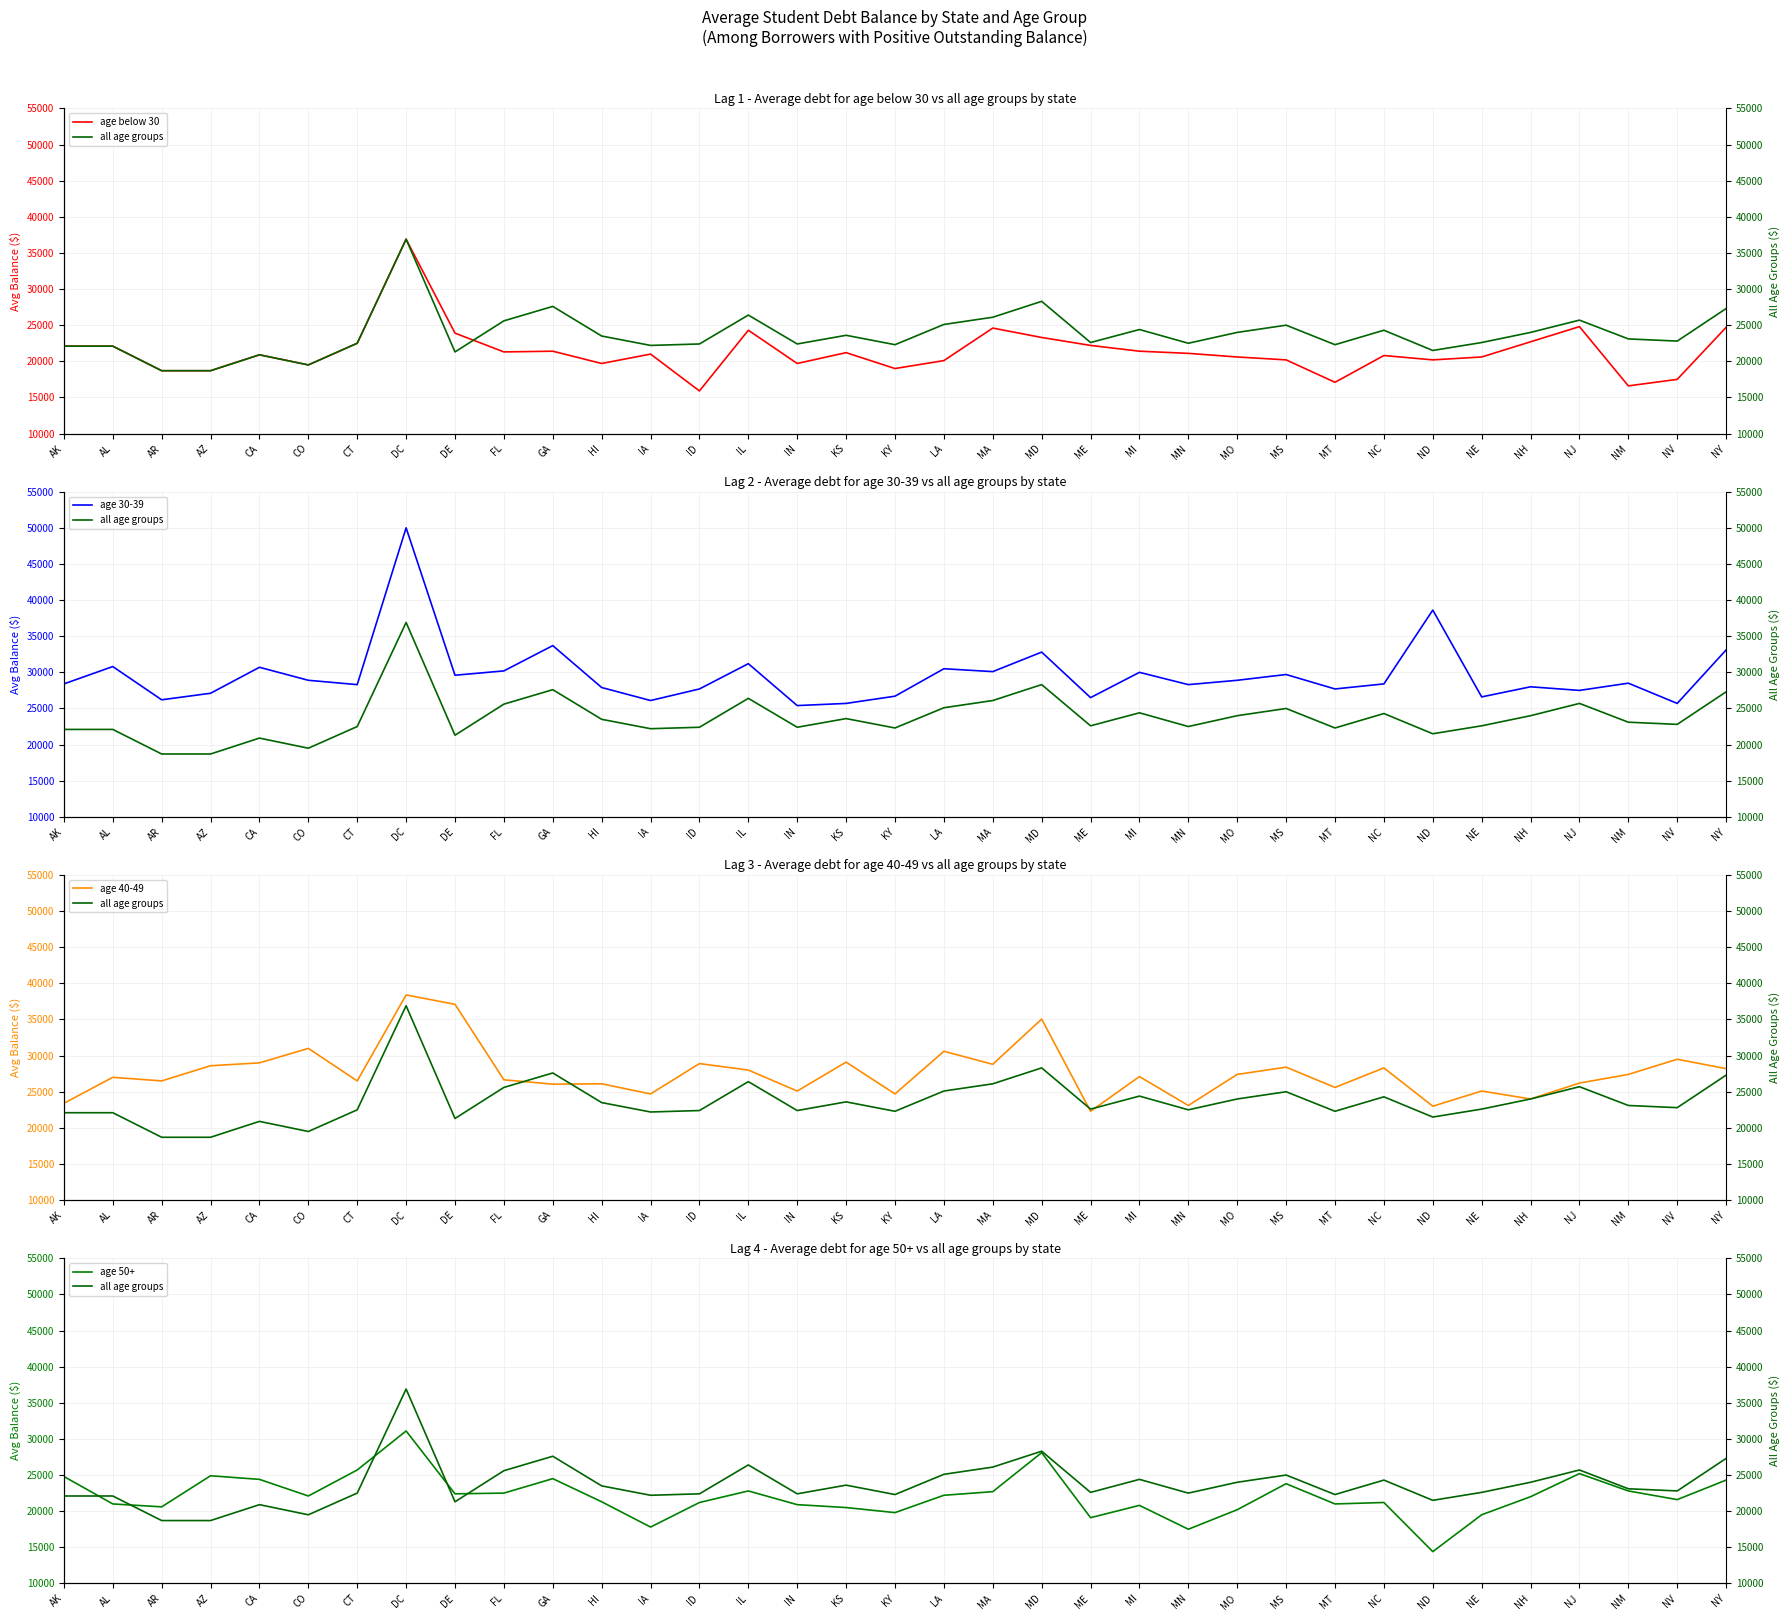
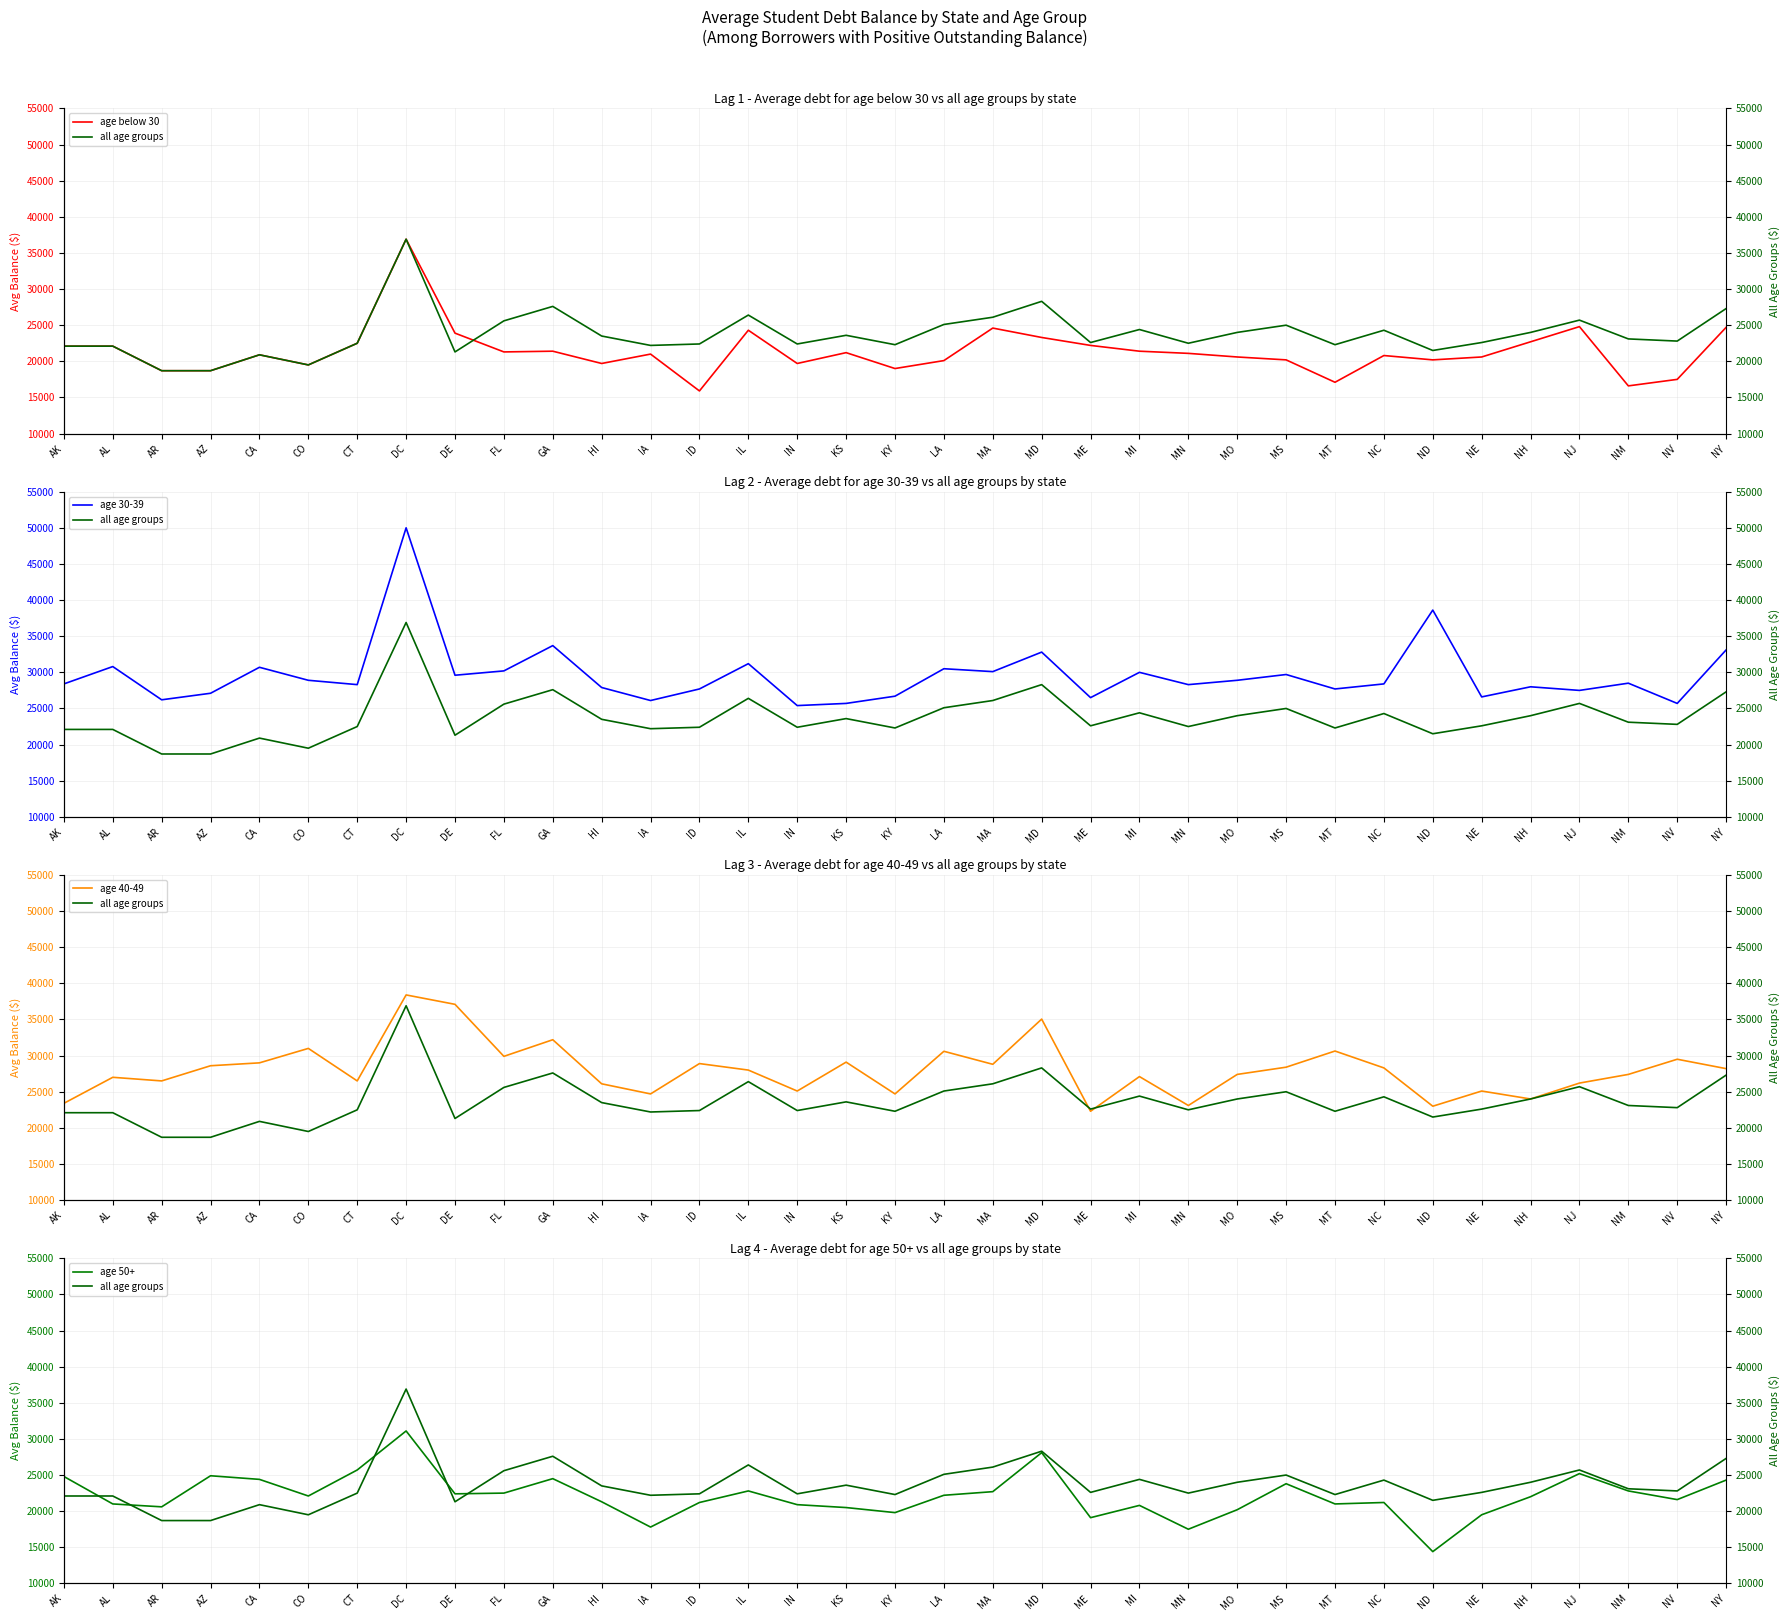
Lag 3 - Average debt for age 40-49 vs all age groups by state, age 40-49, FL: 27000 -> 30000
Lag 3 - Average debt for age 40-49 vs all age groups by state, age 40-49, GA: 26000 -> 32000
Lag 3 - Average debt for age 40-49 vs all age groups by state, age 40-49, MT: 26000 -> 31000
